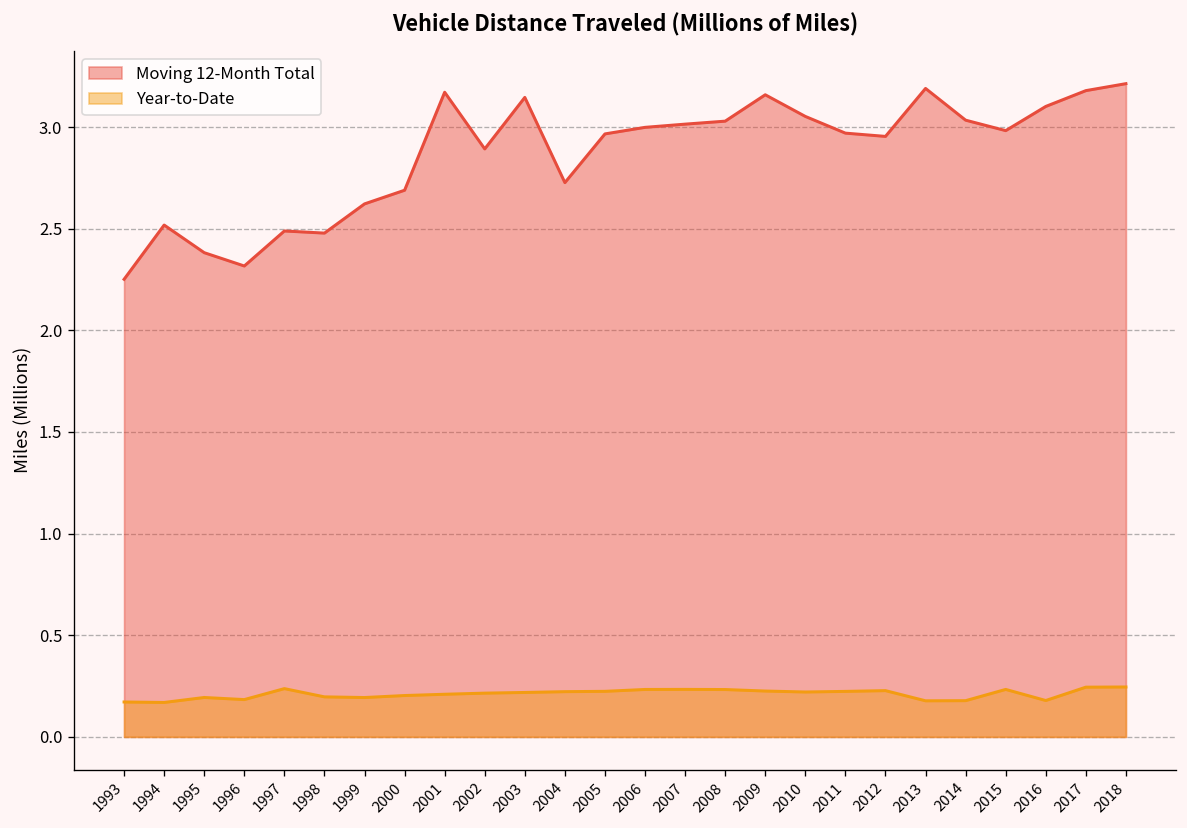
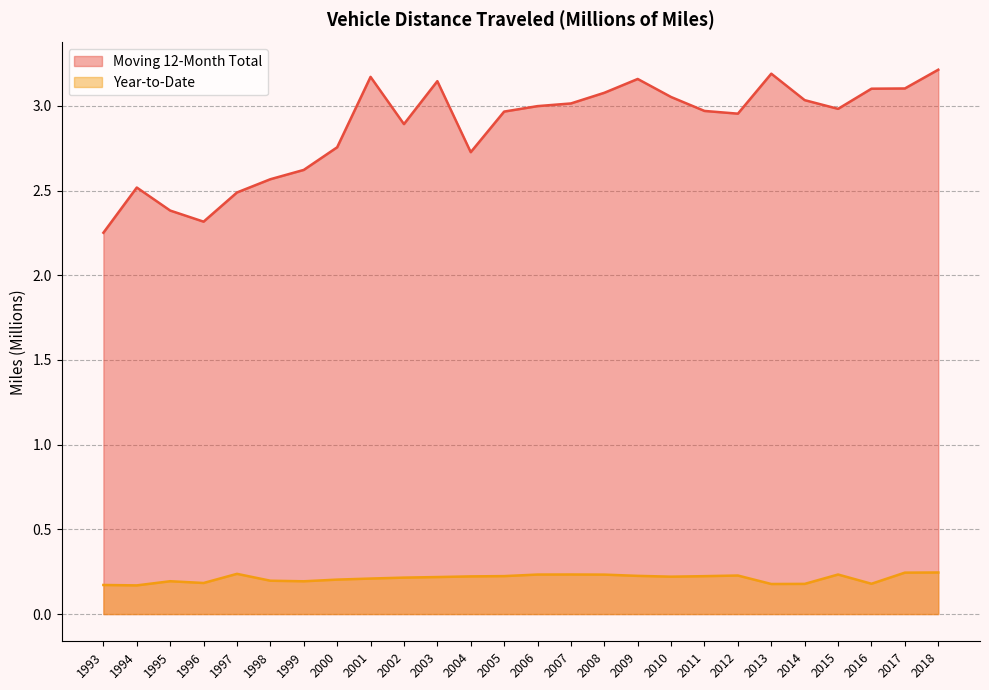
Moving 12-Month Total, 1998: 2.48 -> 2.57
Moving 12-Month Total, 2000: 2.69 -> 2.76
Moving 12-Month Total, 2008: 3.03 -> 3.08
Moving 12-Month Total, 2017: 3.18 -> 3.10
